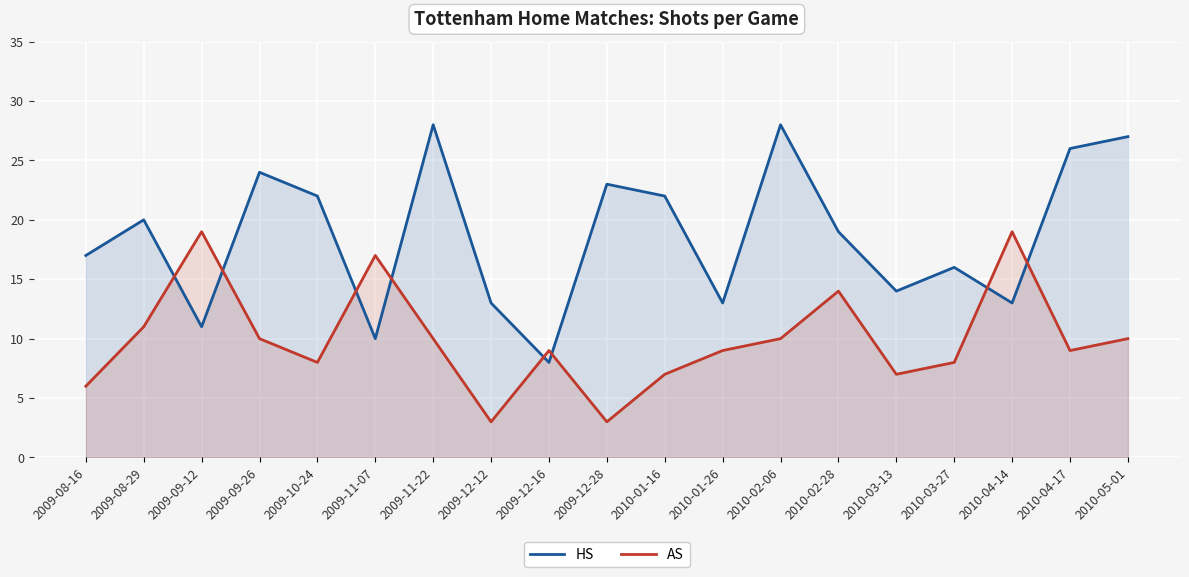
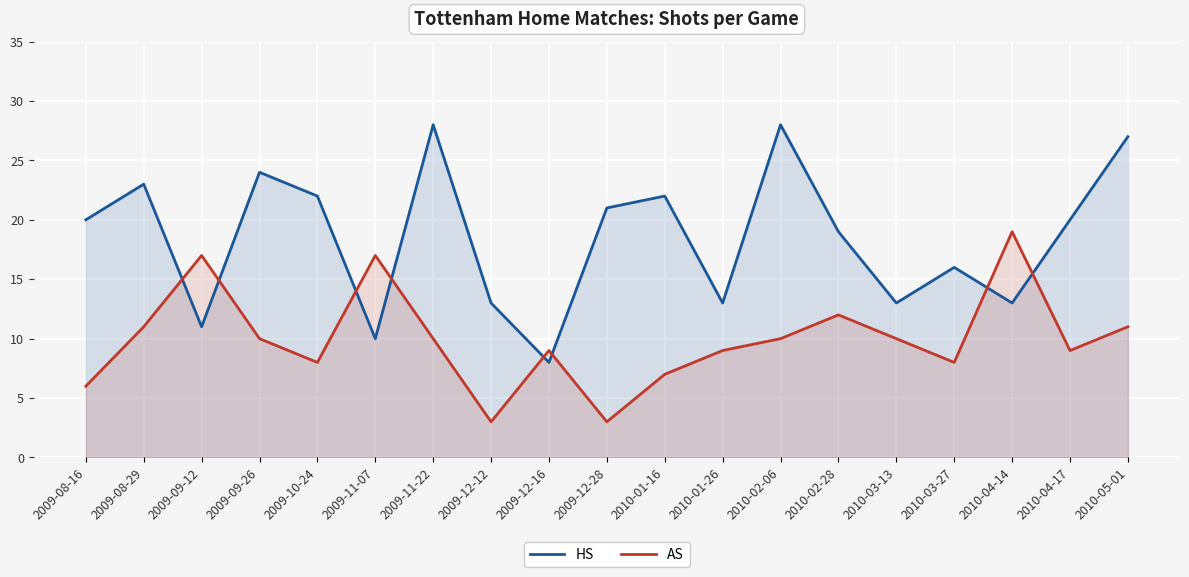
HS, 2009-08-16: 17 -> 20
HS, 2009-08-29: 20 -> 23
AS, 2009-09-12: 19 -> 17
HS, 2009-12-28: 23 -> 21
AS, 2010-02-28: 14 -> 12
HS, 2010-03-13: 14 -> 13
AS, 2010-03-13: 7 -> 10
HS, 2010-04-17: 26 -> 20
AS, 2010-05-01: 10 -> 11
